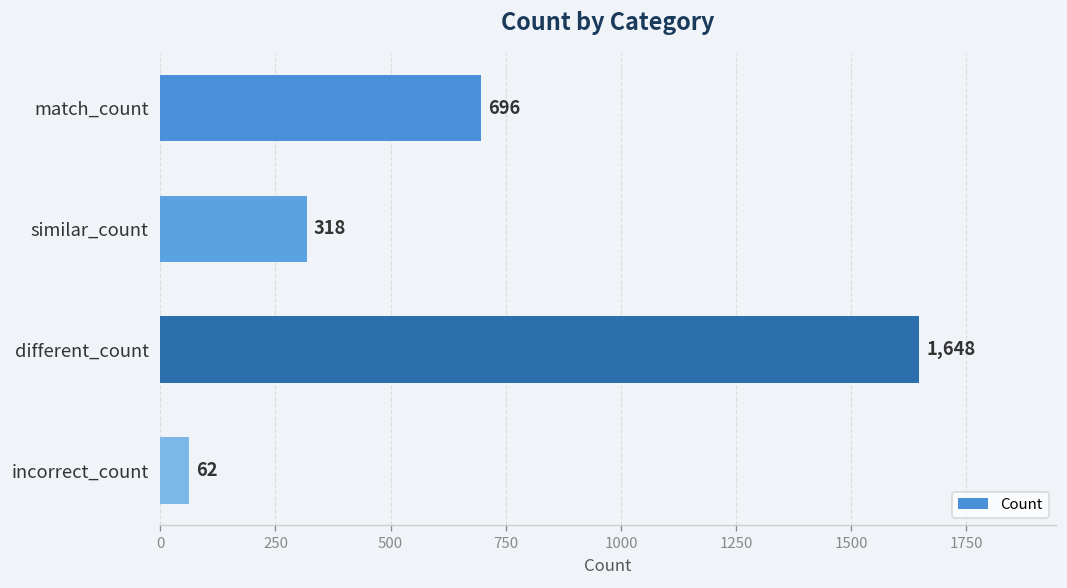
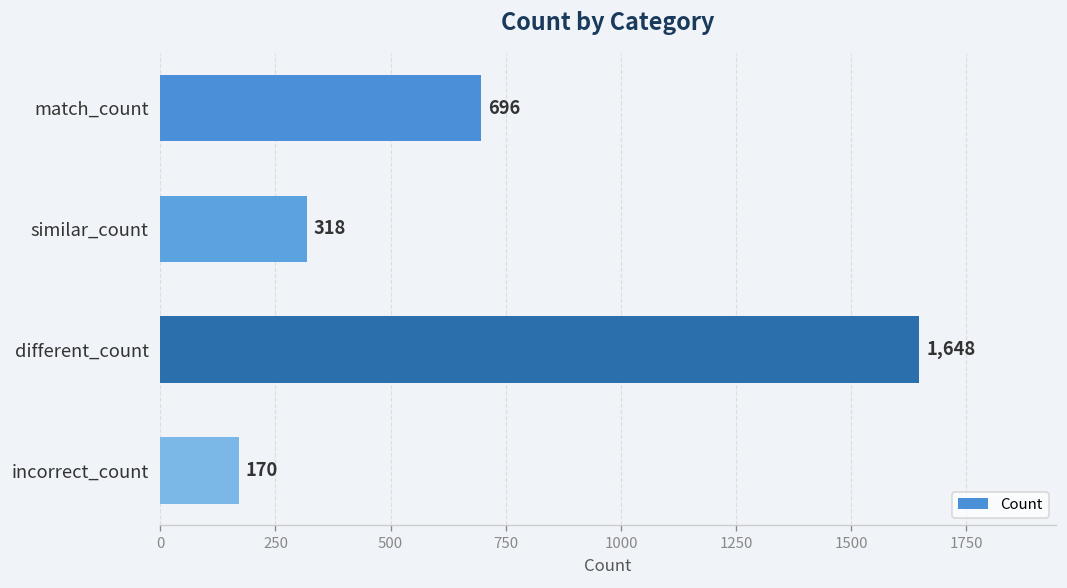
incorrect_count: 62 -> 170
